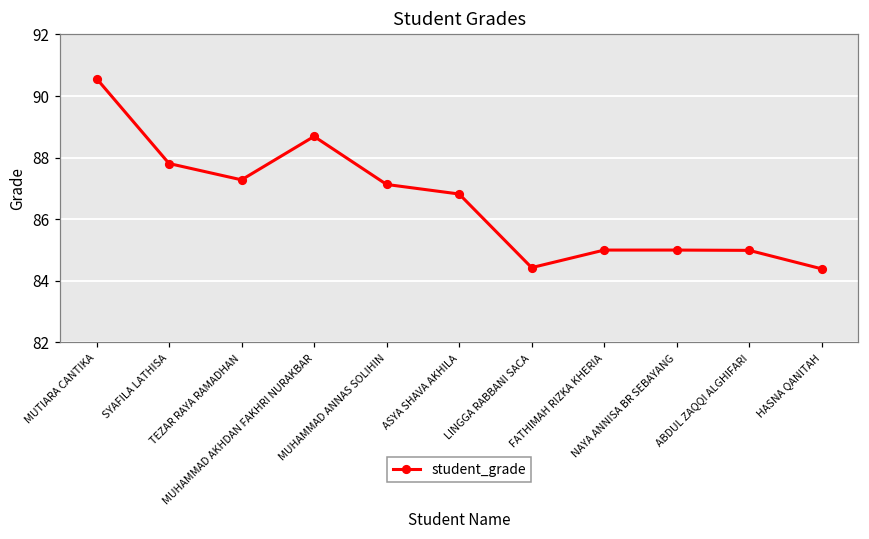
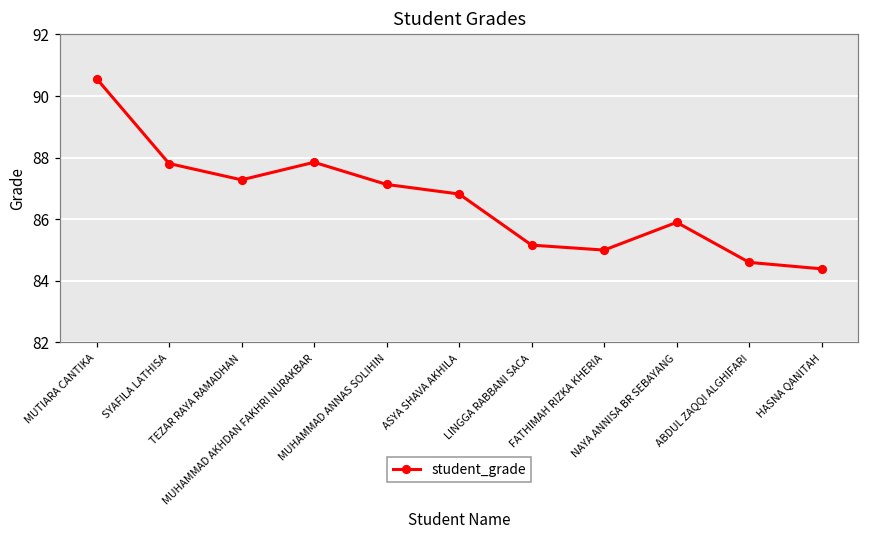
MUHAMMAD AKHDAN FAKHRI NURAKBAR: 88.7 -> 87.9
LINGGA RABBANI SACA: 84.4 -> 85.2
NAYA ANNISA BR SEBAYANG: 85.0 -> 85.9
ABDUL ZAQQI ALGHIFARI: 85.0 -> 84.6
